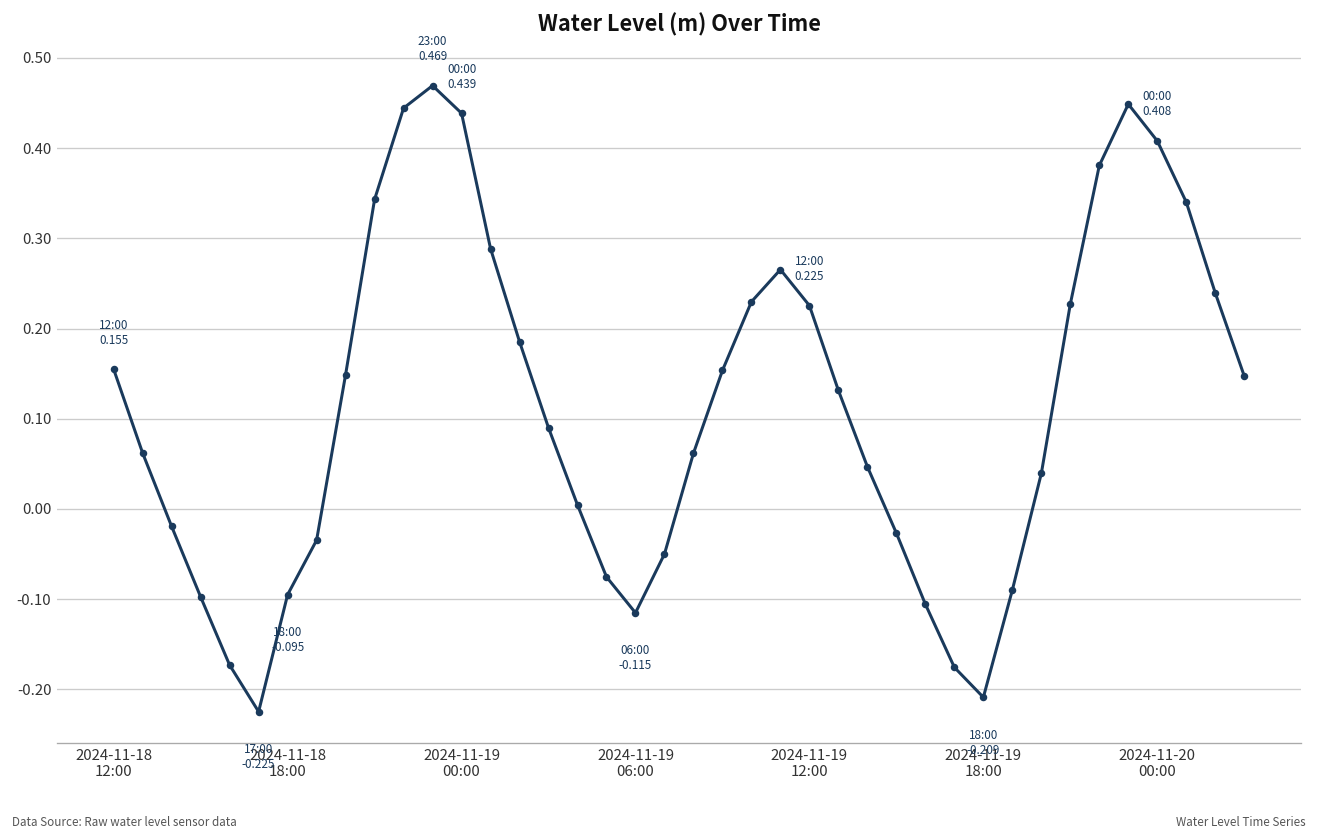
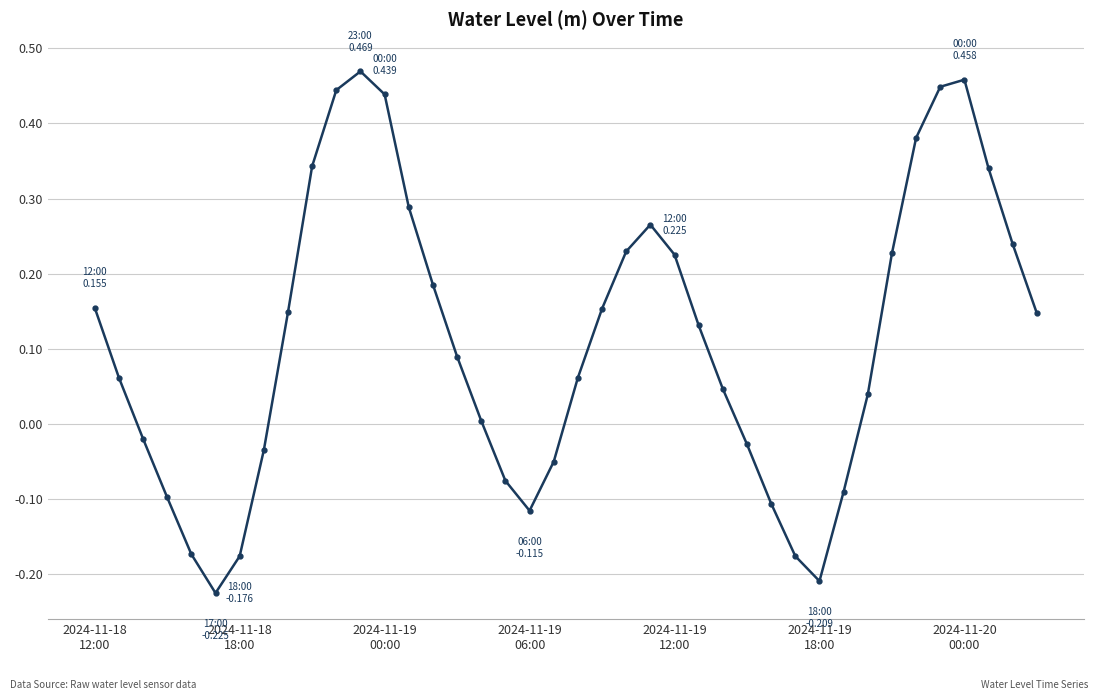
2024-11-18 18:00: -0.095 -> -0.176
2024-11-20 00:00: 0.408 -> 0.458
